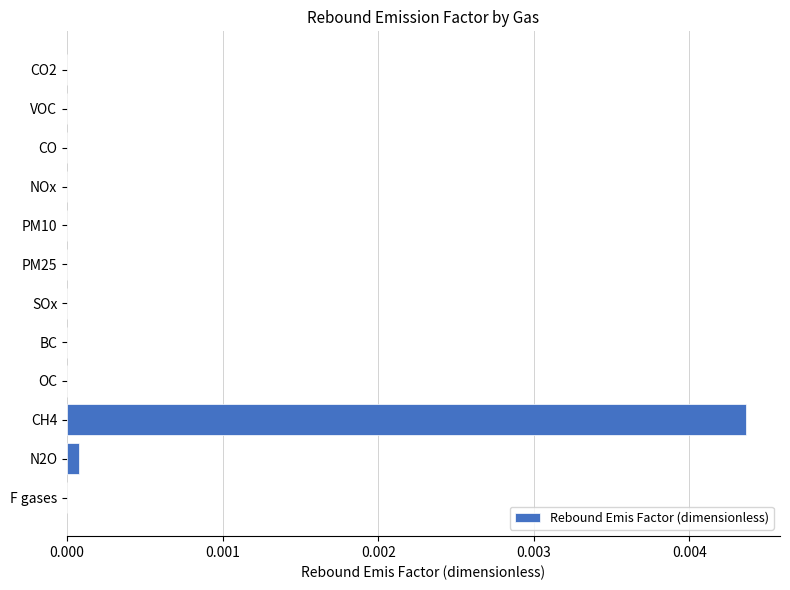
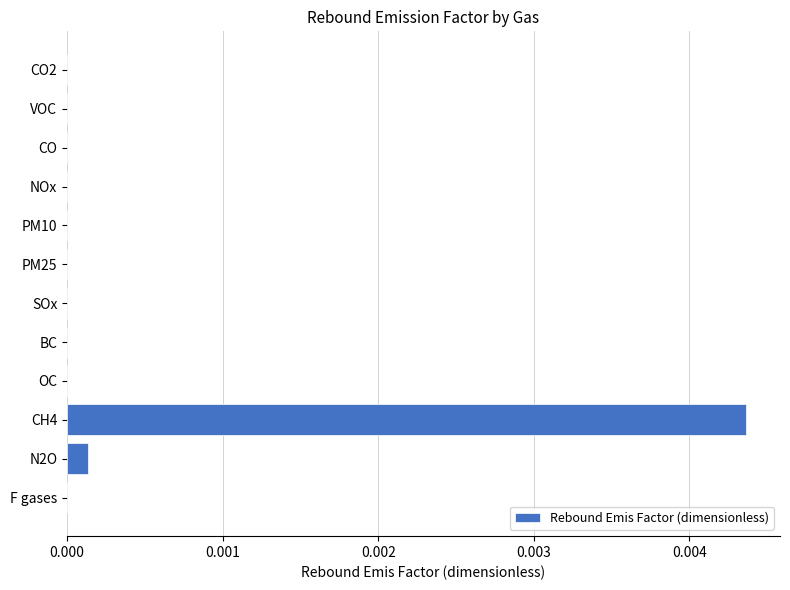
N2O: 0.00007 -> 0.00013
